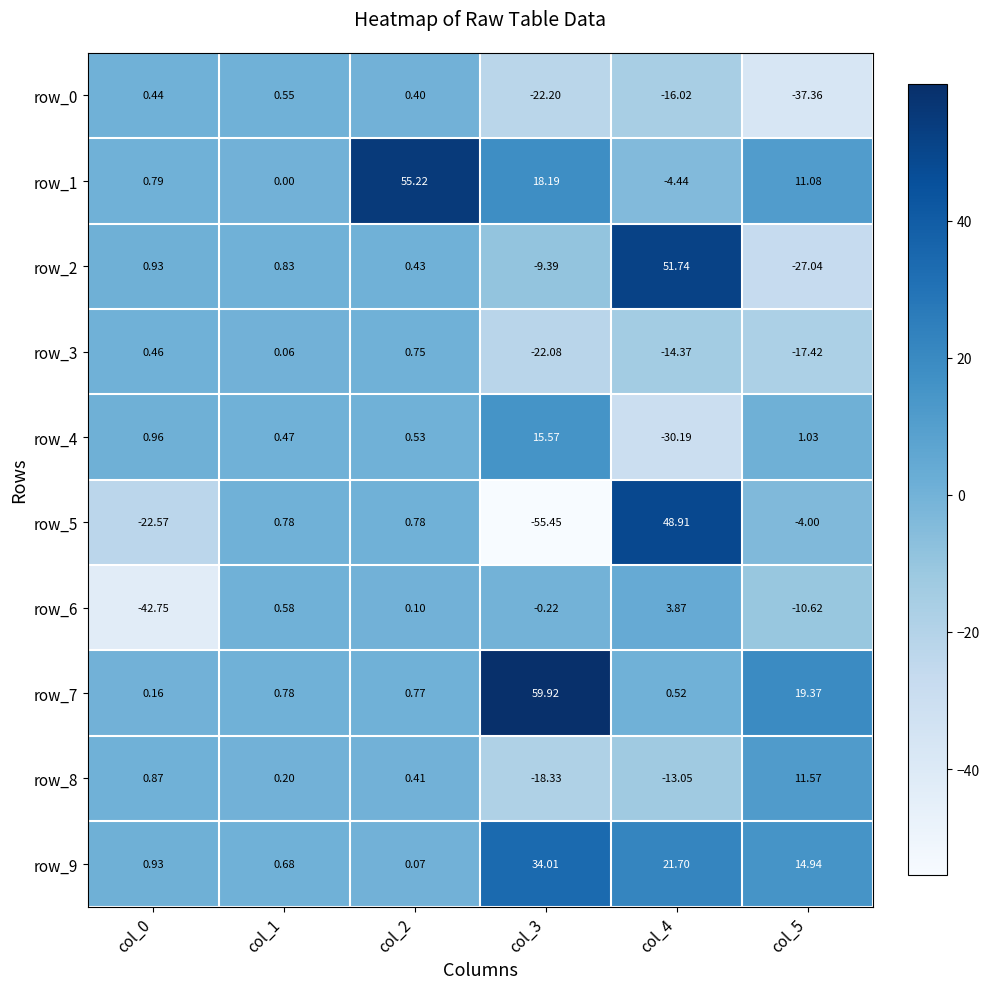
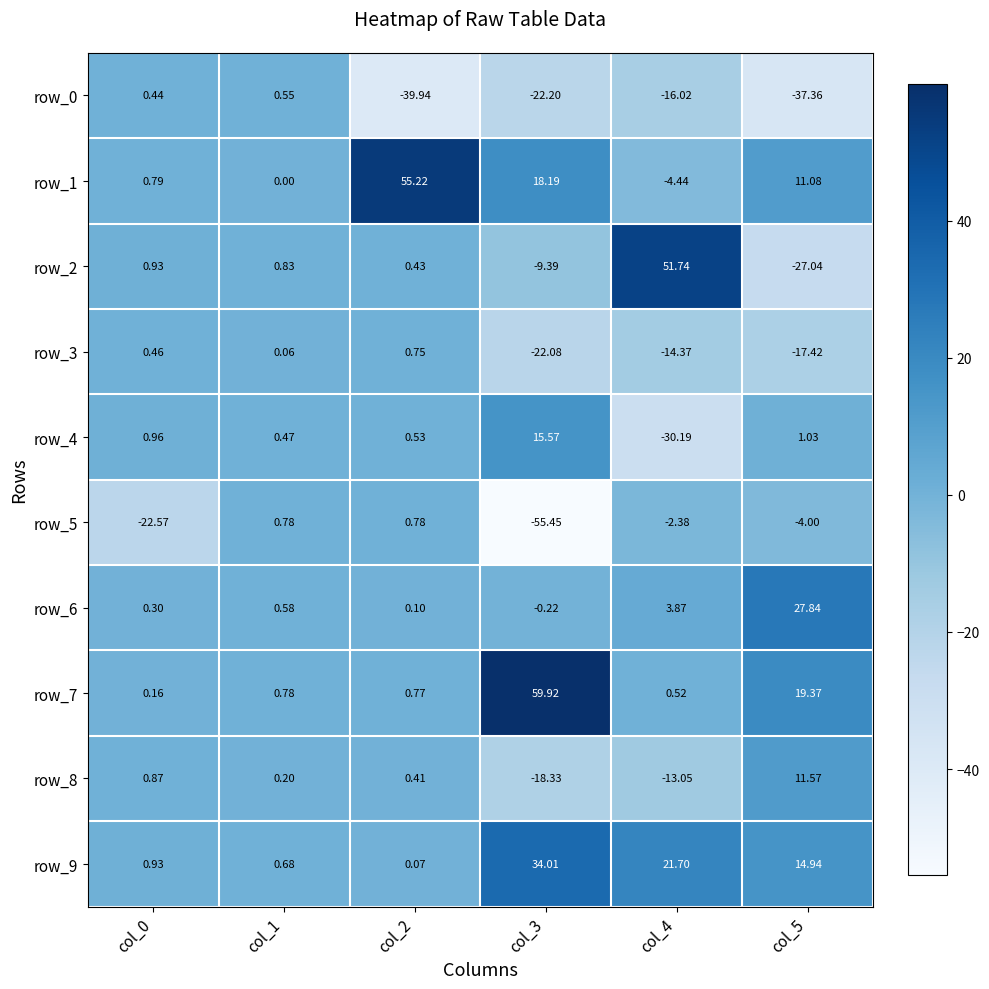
row_0, col_2: 0.40 -> -39.94
row_5, col_4: 48.91 -> -2.38
row_6, col_0: -42.75 -> 0.30
row_6, col_5: -10.62 -> 27.84
